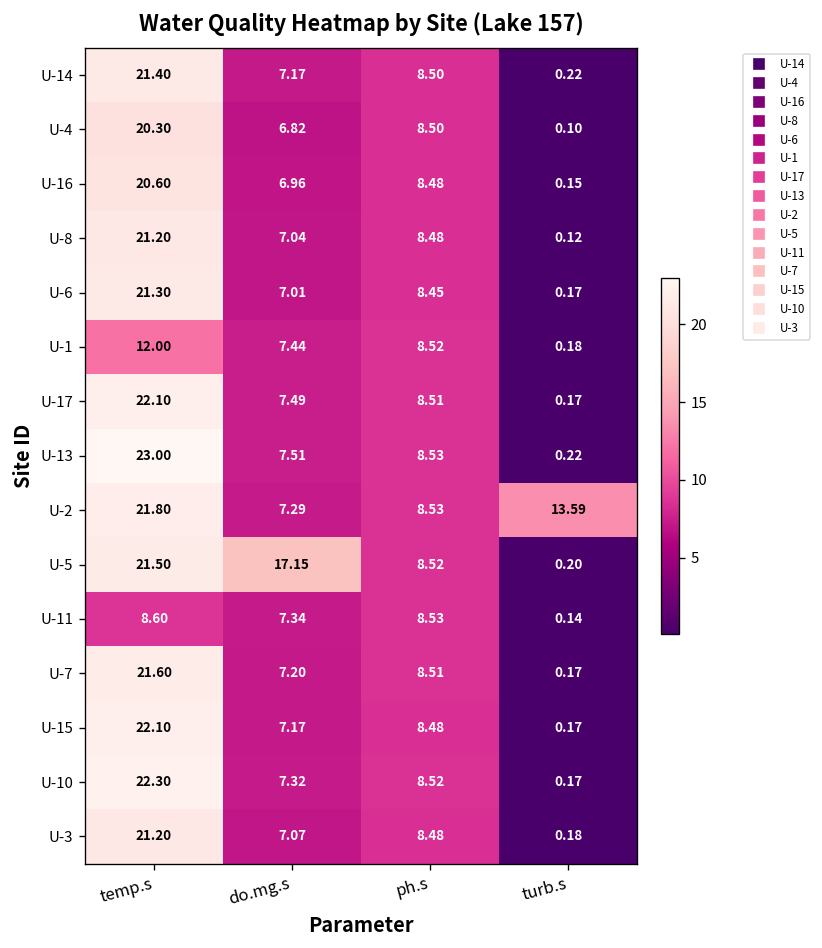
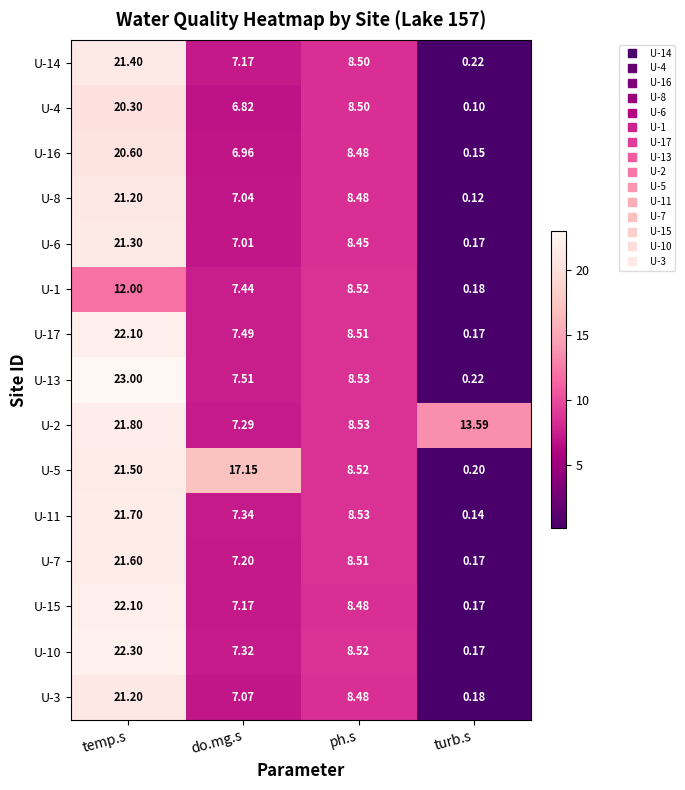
U-11, temp.s: 8.60 -> 21.70
